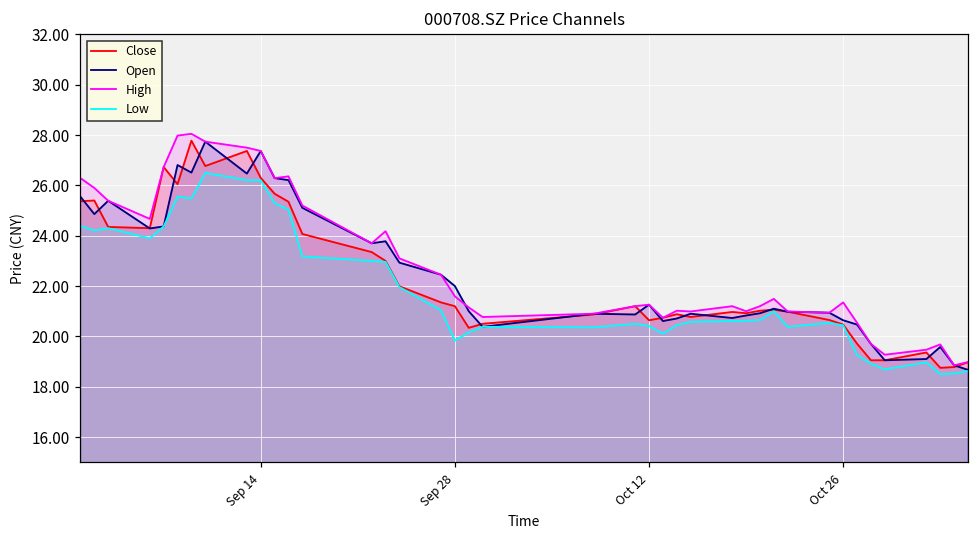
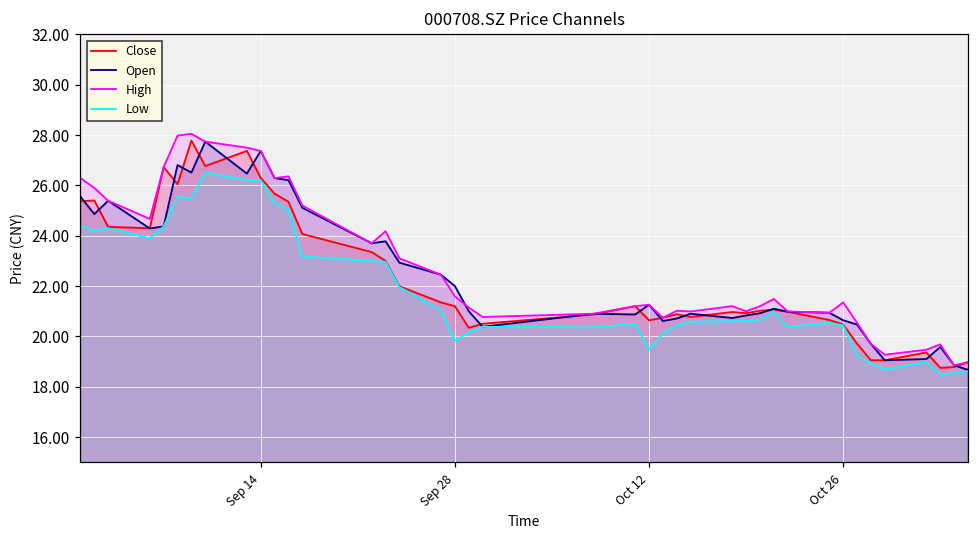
Low, Oct 12: 20.4 -> 19.5
